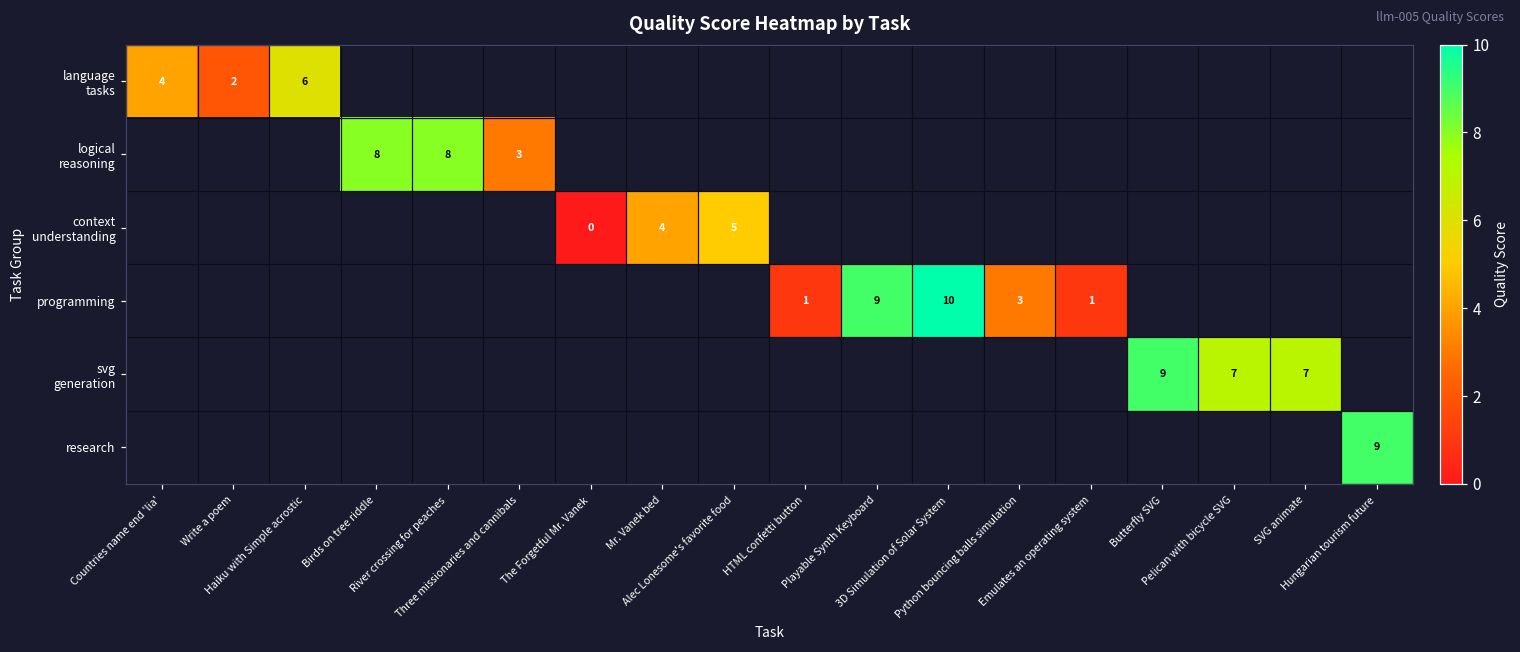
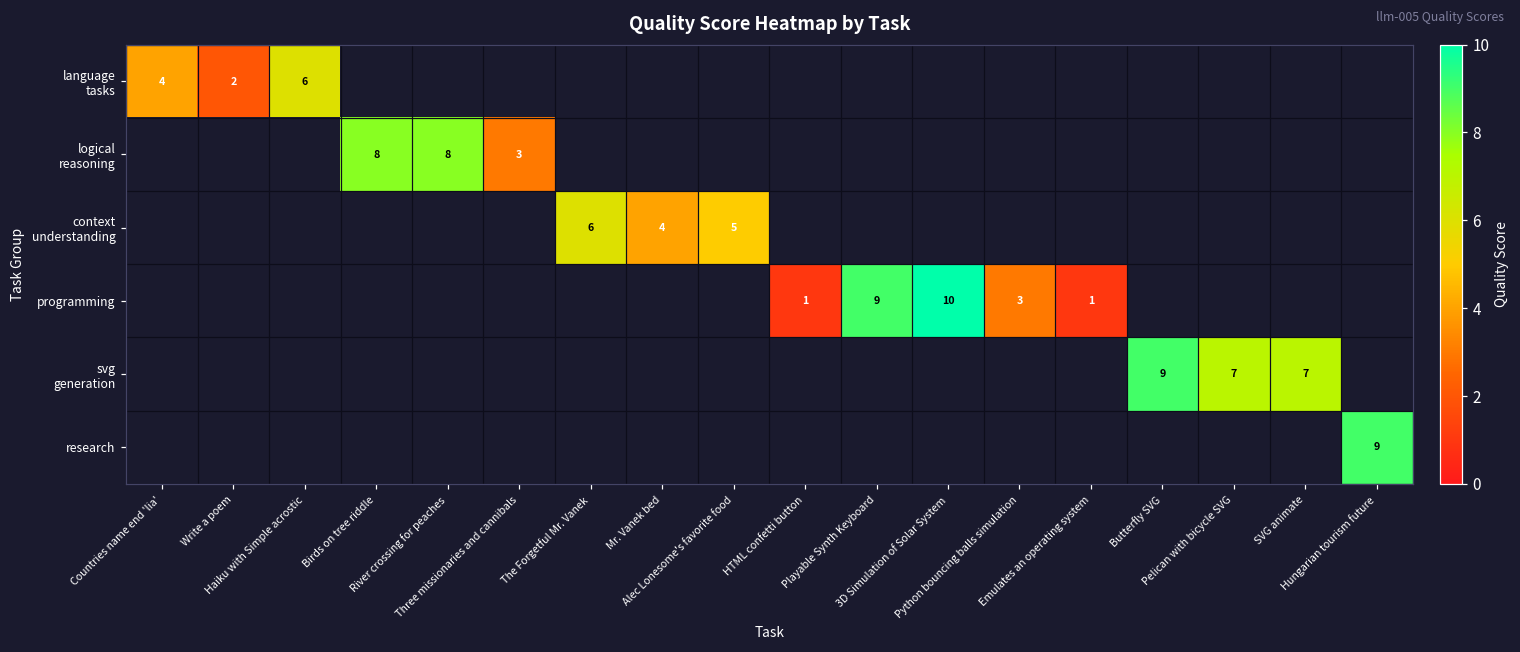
context understanding, The Forgetful Mr. Vanek: 0 -> 6
